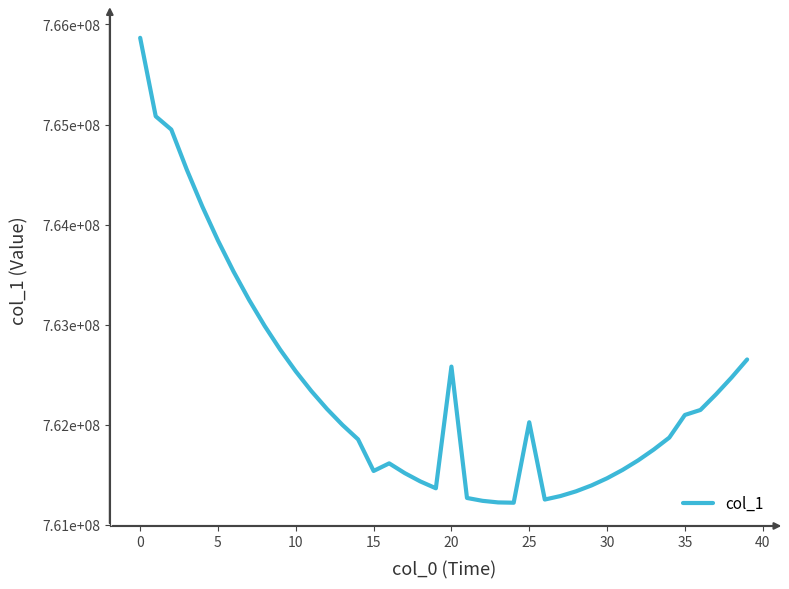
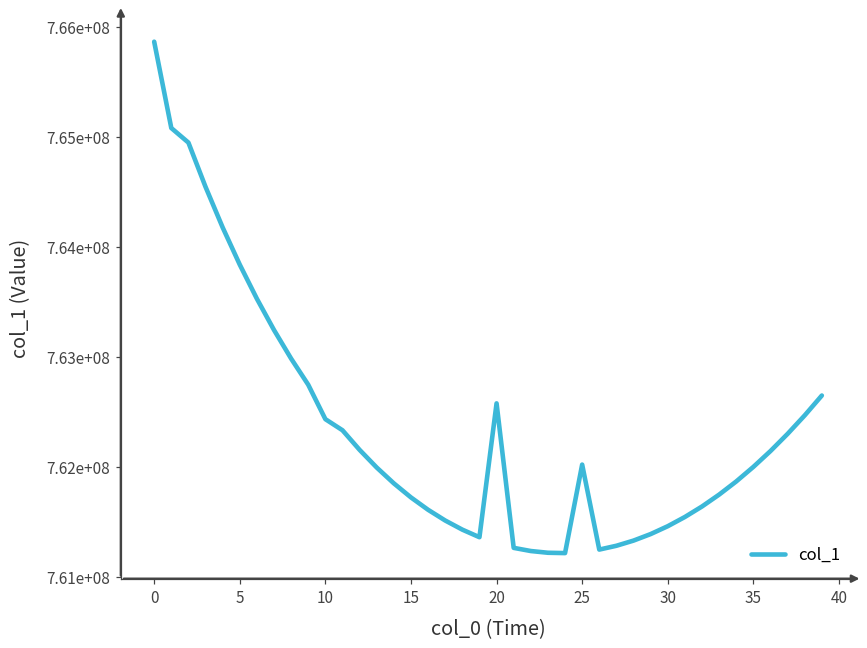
10: 762530000 -> 762440000
15: 761540000 -> 761730000
35: 762100000 -> 762000000
